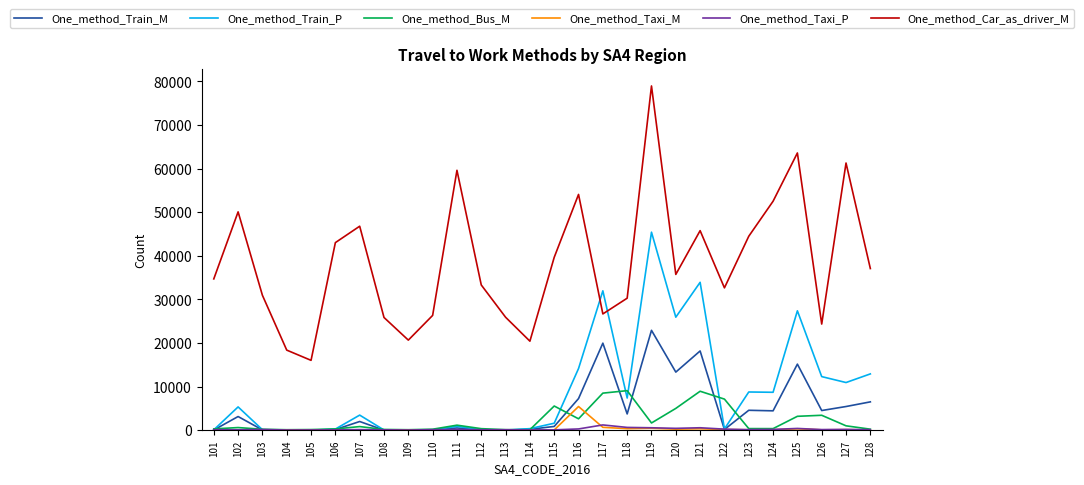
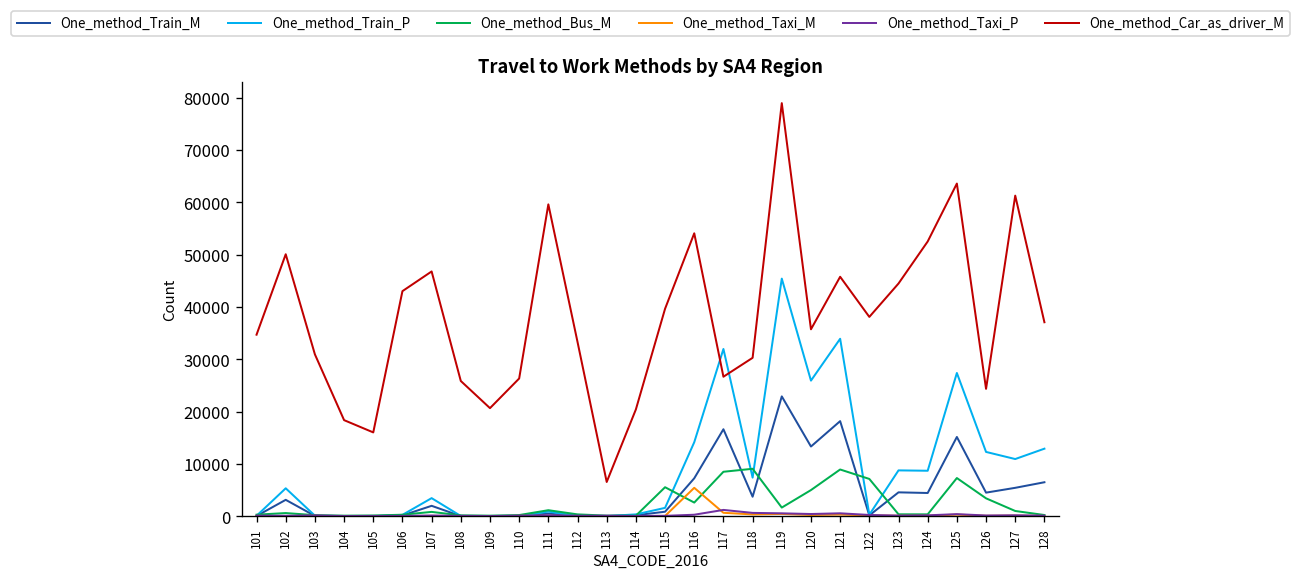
One_method_Car_as_driver_M, 113: 26000 -> 7000
One_method_Train_M, 117: 20000 -> 17000
One_method_Car_as_driver_M, 122: 33000 -> 38000
One_method_Bus_M, 125: 3000 -> 7000
